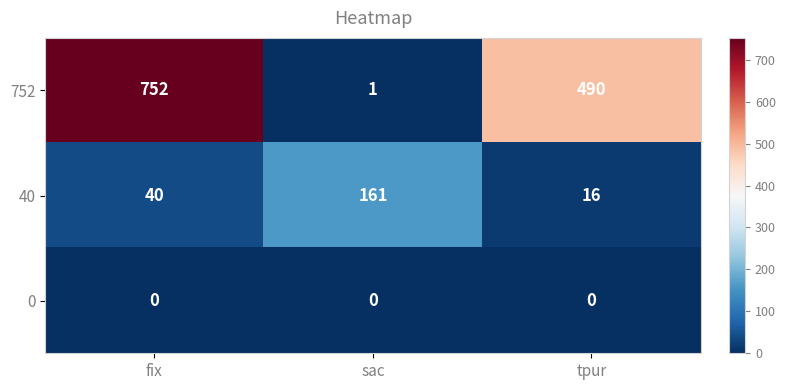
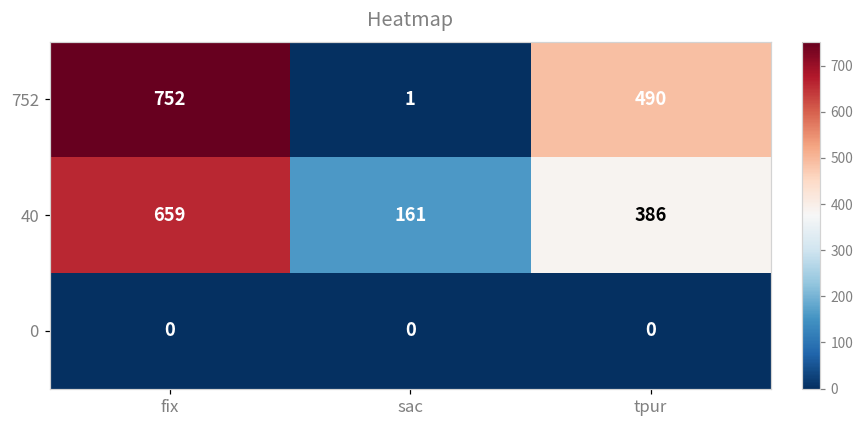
40, fix: 40 -> 659
40, tpur: 16 -> 386
